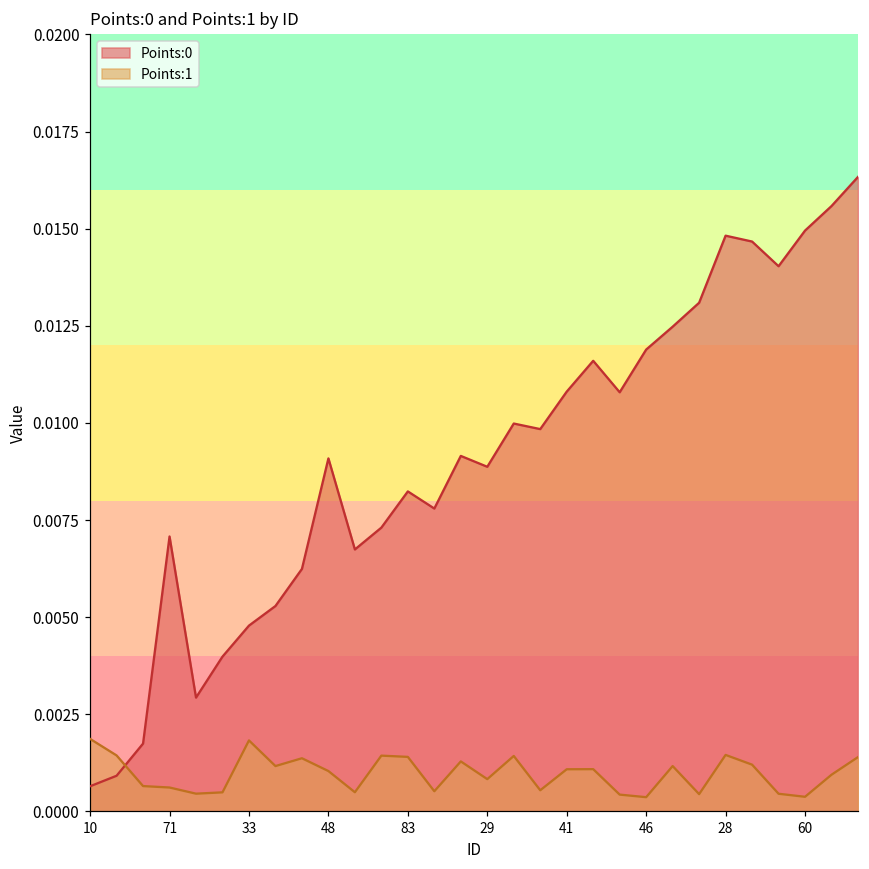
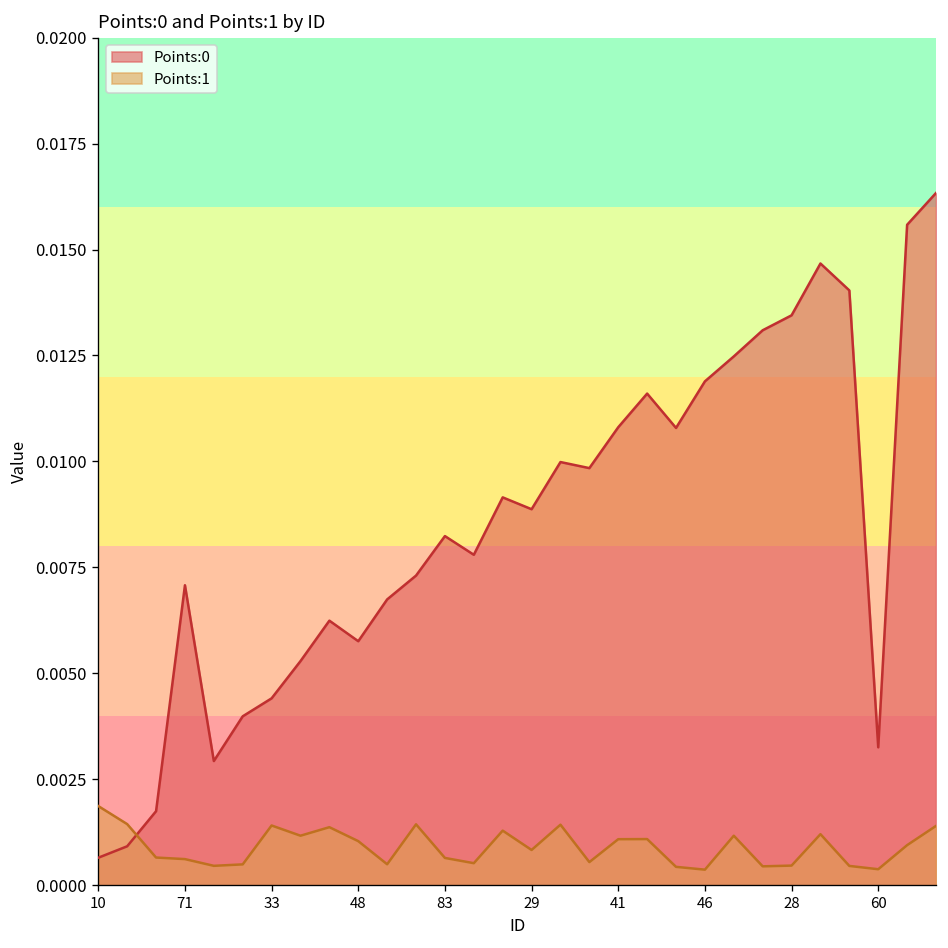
Points:0, 33: 0.0048 -> 0.0044
Points:1, 33: 0.0018 -> 0.0014
Points:0, 48: 0.0091 -> 0.0058
Points:1, 83: 0.0014 -> 0.0006
Points:0, 28: 0.0148 -> 0.0134
Points:1, 28: 0.0015 -> 0.0005
Points:0, 60: 0.0150 -> 0.0033
